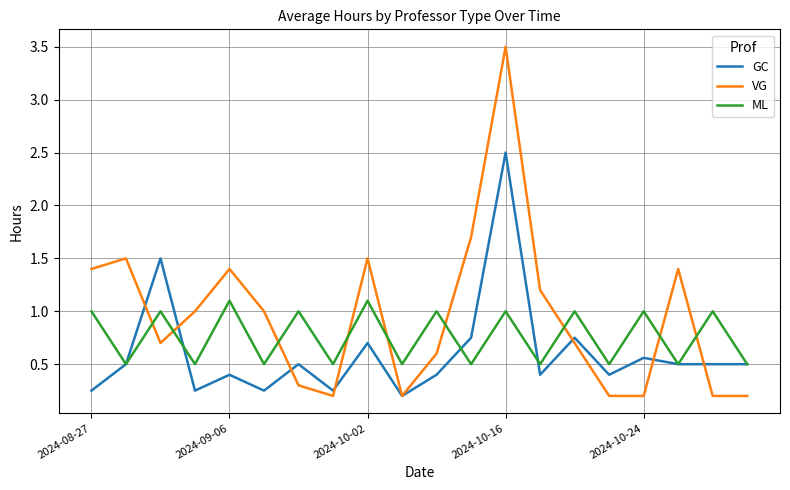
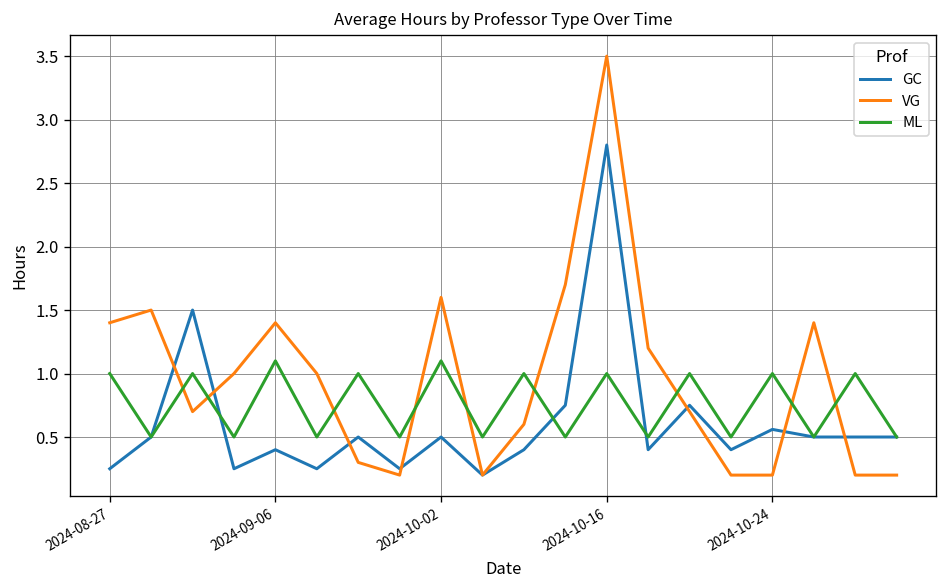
GC, 2024-10-02: 0.7 -> 0.5
VG, 2024-10-02: 1.5 -> 1.6
GC, 2024-10-16: 2.5 -> 2.8
